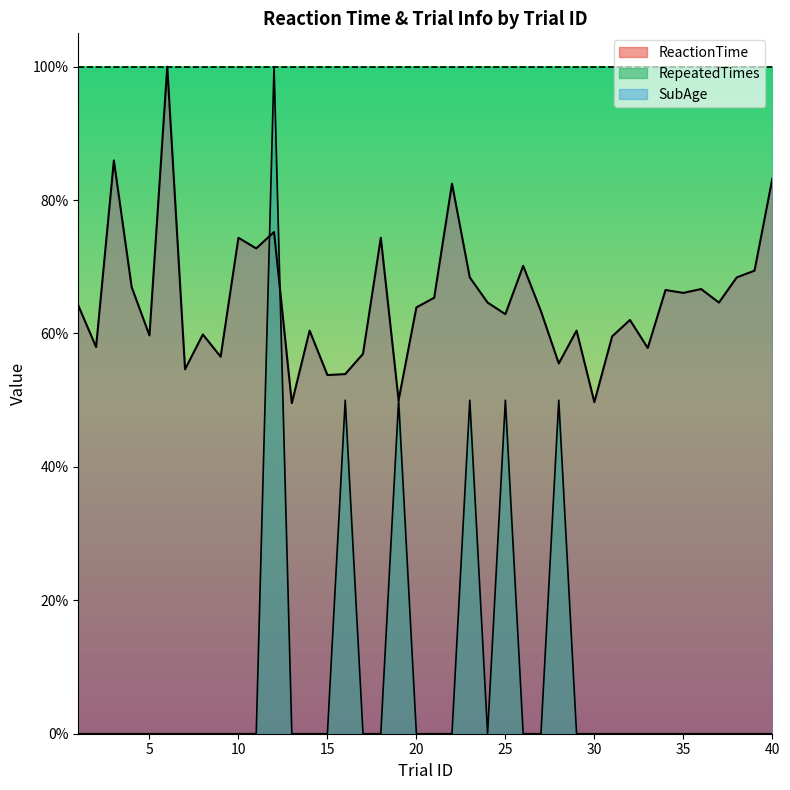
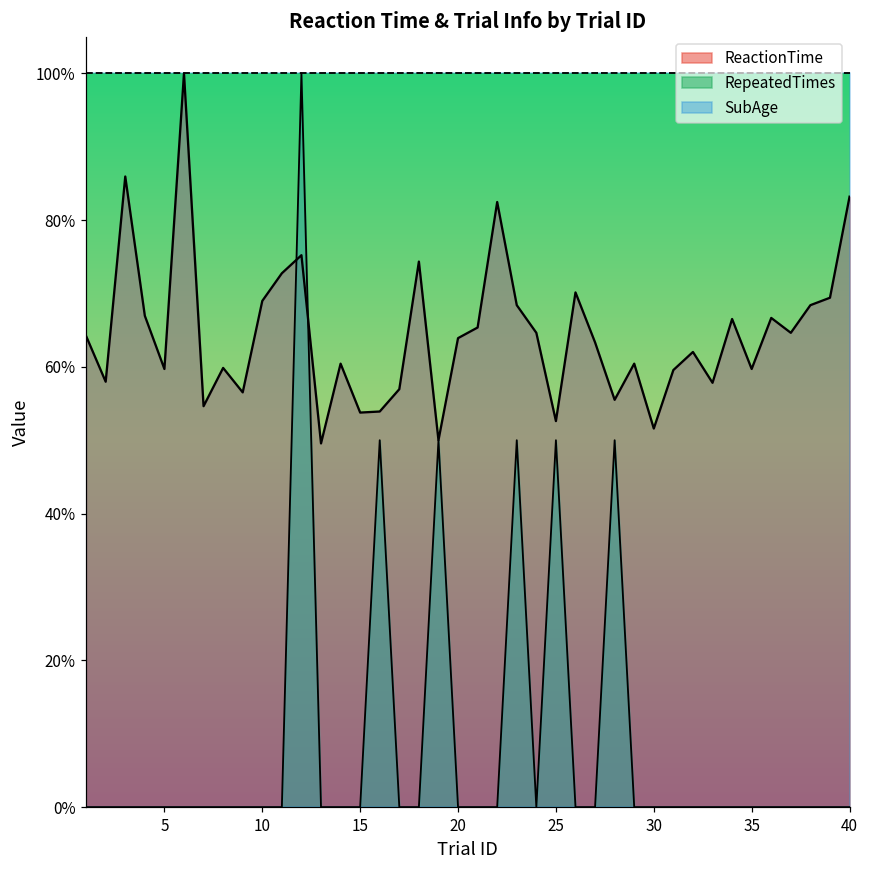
ReactionTime, 10: 74% -> 69%
ReactionTime, 25: 63% -> 53%
ReactionTime, 30: 50% -> 52%
ReactionTime, 35: 66% -> 60%
